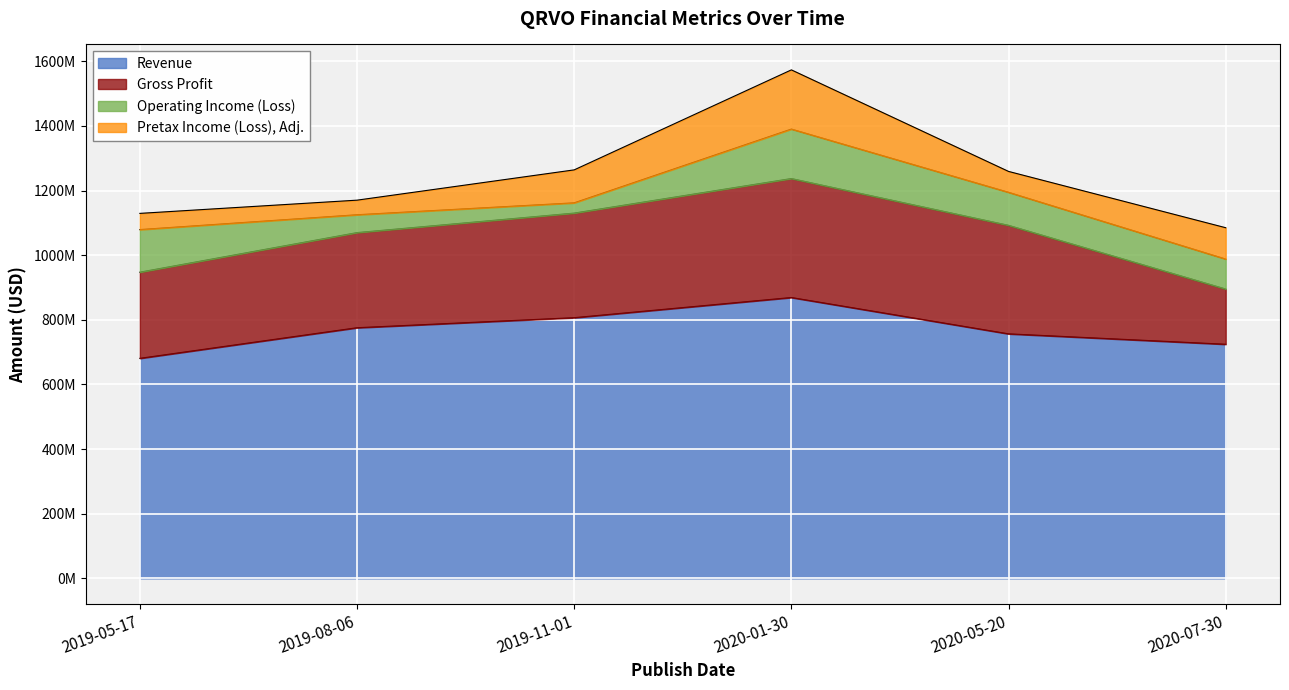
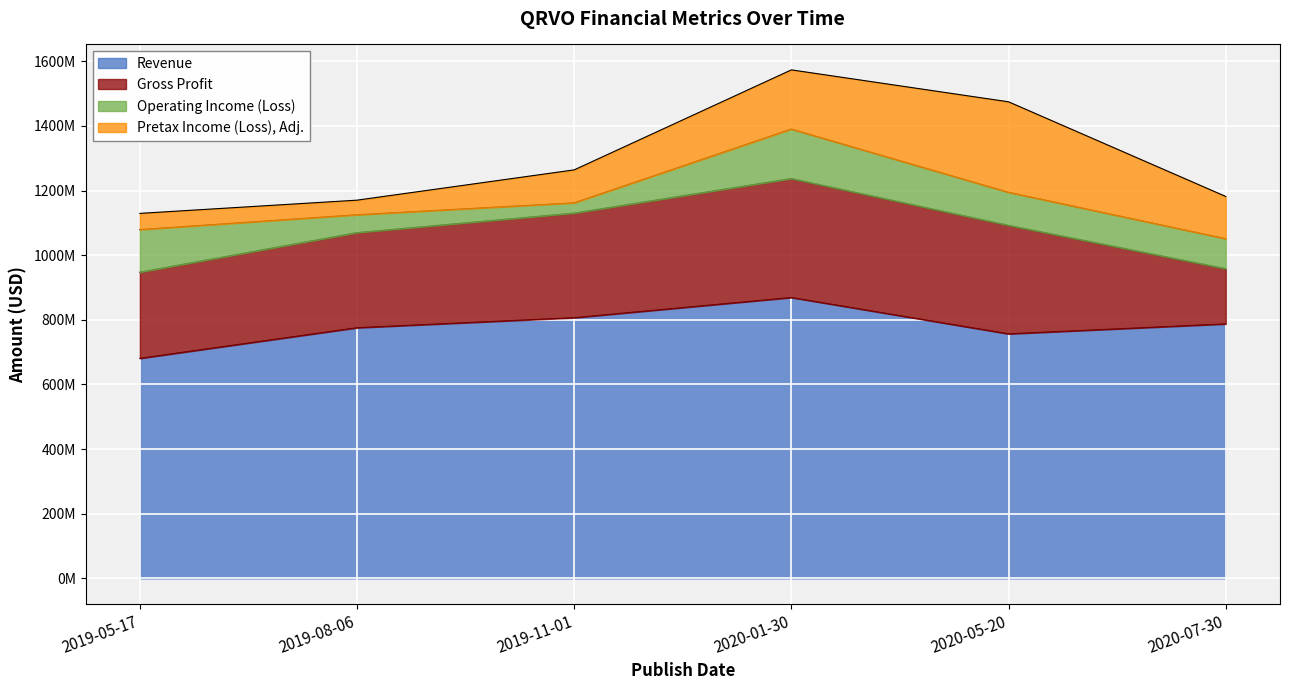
Pretax Income (Loss), Adj., 2020-05-20: 60000000 -> 280000000
Revenue, 2020-07-30: 720000000 -> 790000000
Pretax Income (Loss), Adj., 2020-07-30: 100000000 -> 130000000
